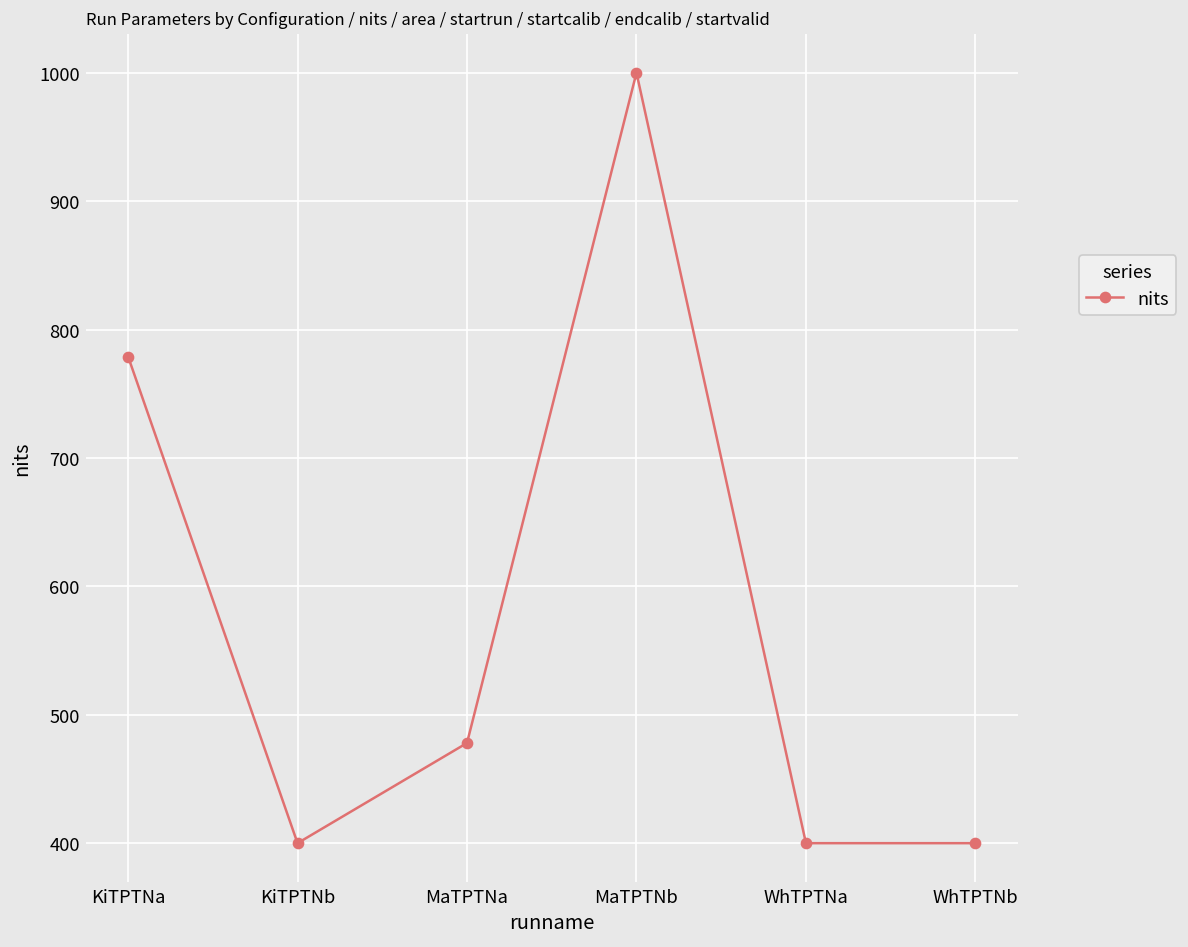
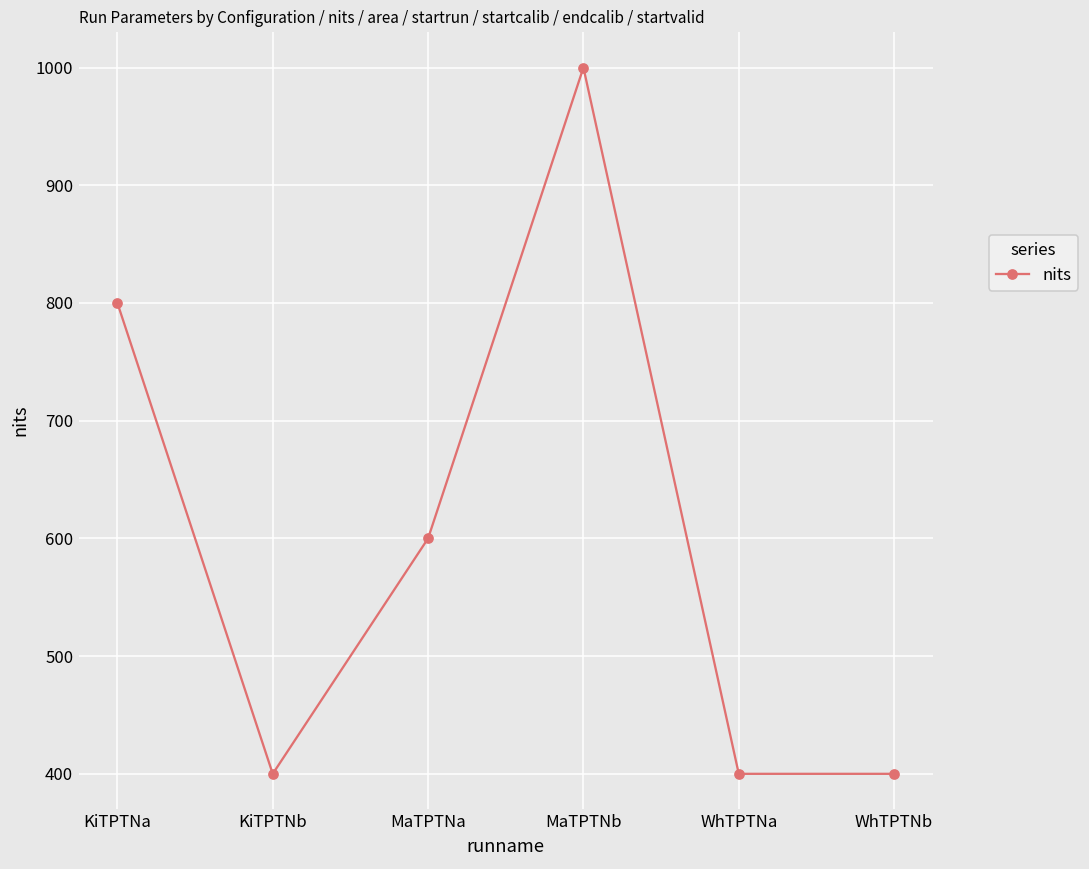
KiTPTNa: 779 -> 800
MaTPTNa: 478 -> 600
